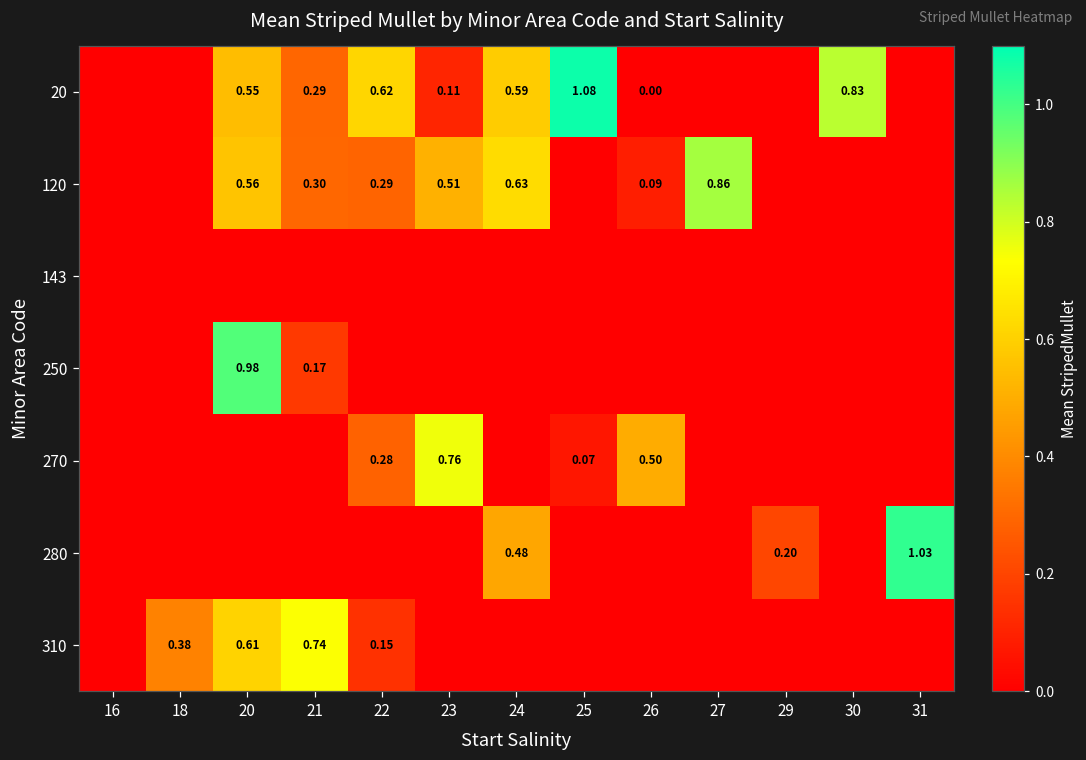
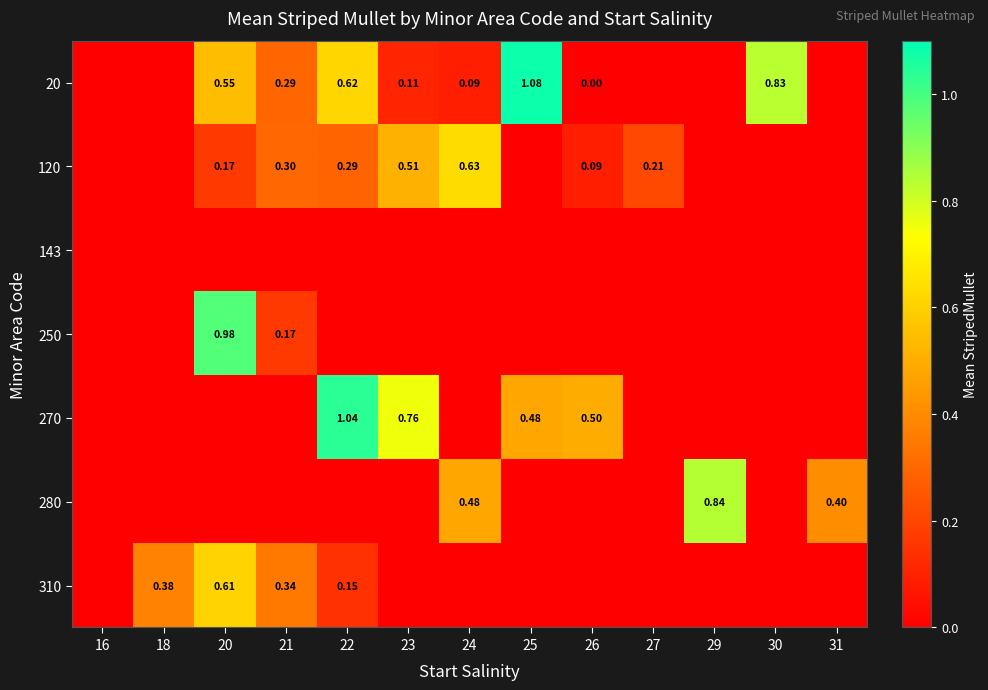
20, 24: 0.59 -> 0.09
120, 20: 0.56 -> 0.17
120, 27: 0.86 -> 0.21
270, 22: 0.28 -> 1.04
270, 25: 0.07 -> 0.48
280, 29: 0.20 -> 0.84
280, 31: 1.03 -> 0.40
310, 21: 0.74 -> 0.34
